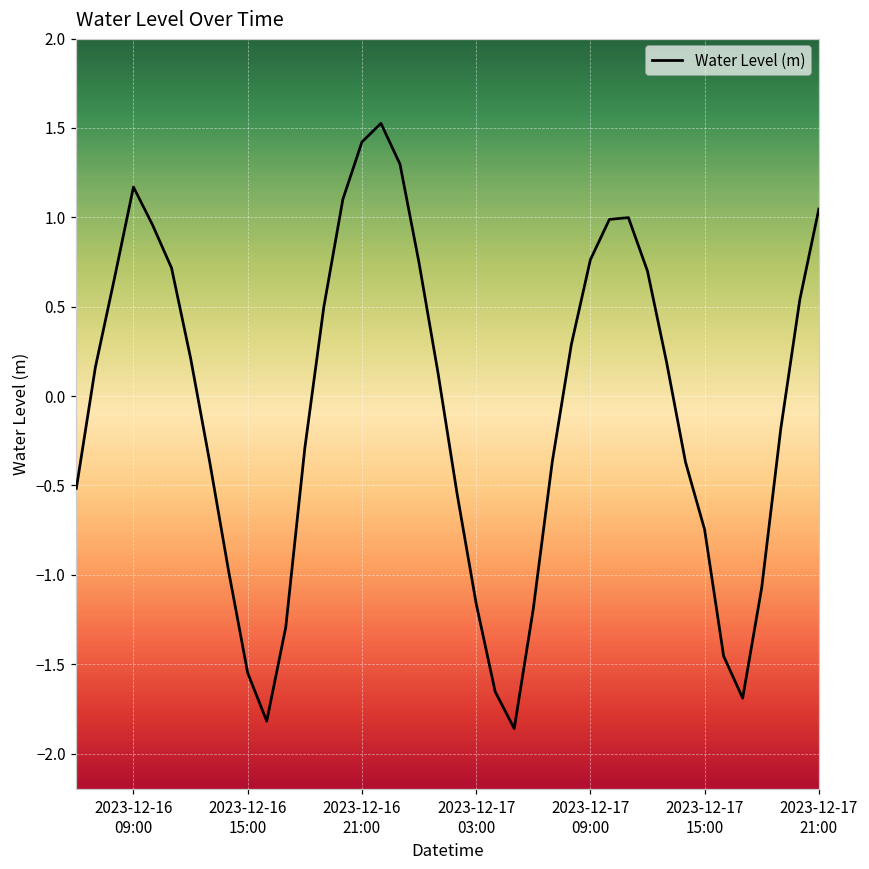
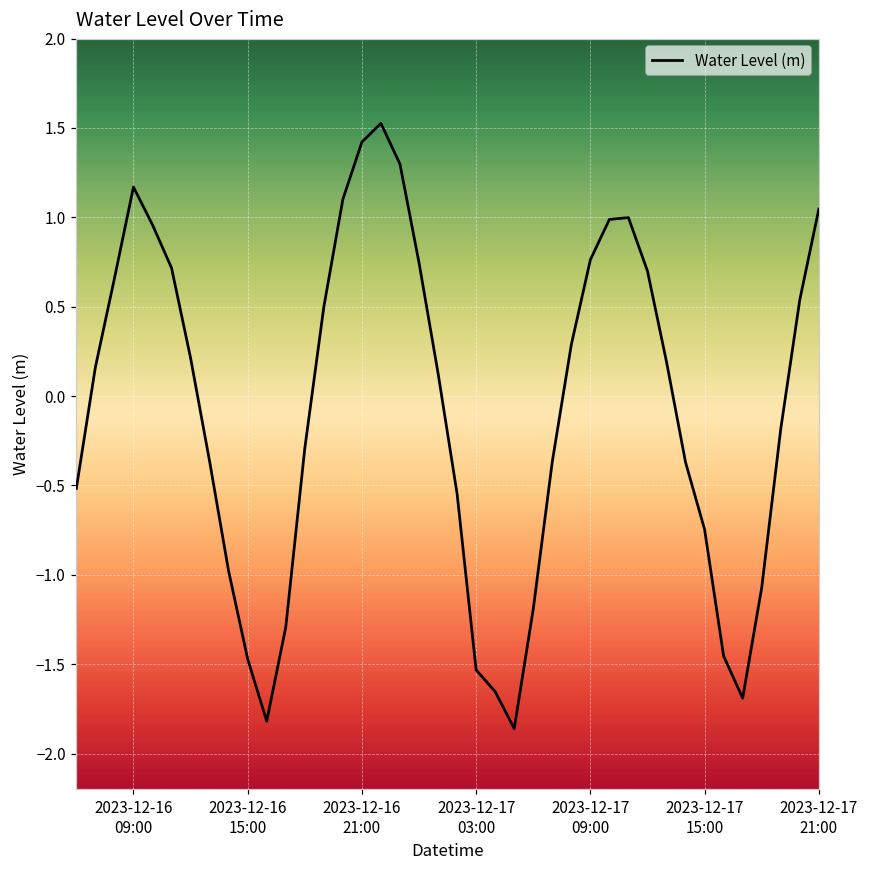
2023-12-16 15:00: -1.55 -> -1.47
2023-12-17 03:00: -1.16 -> -1.53
